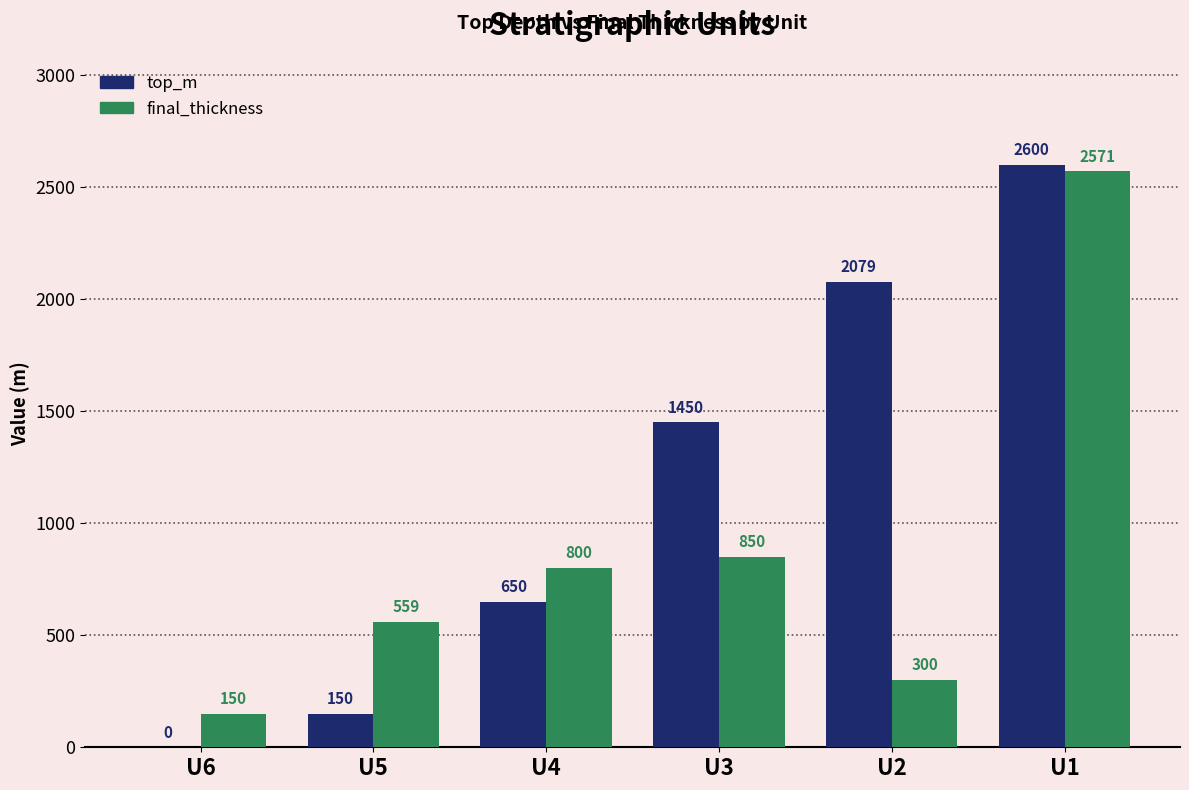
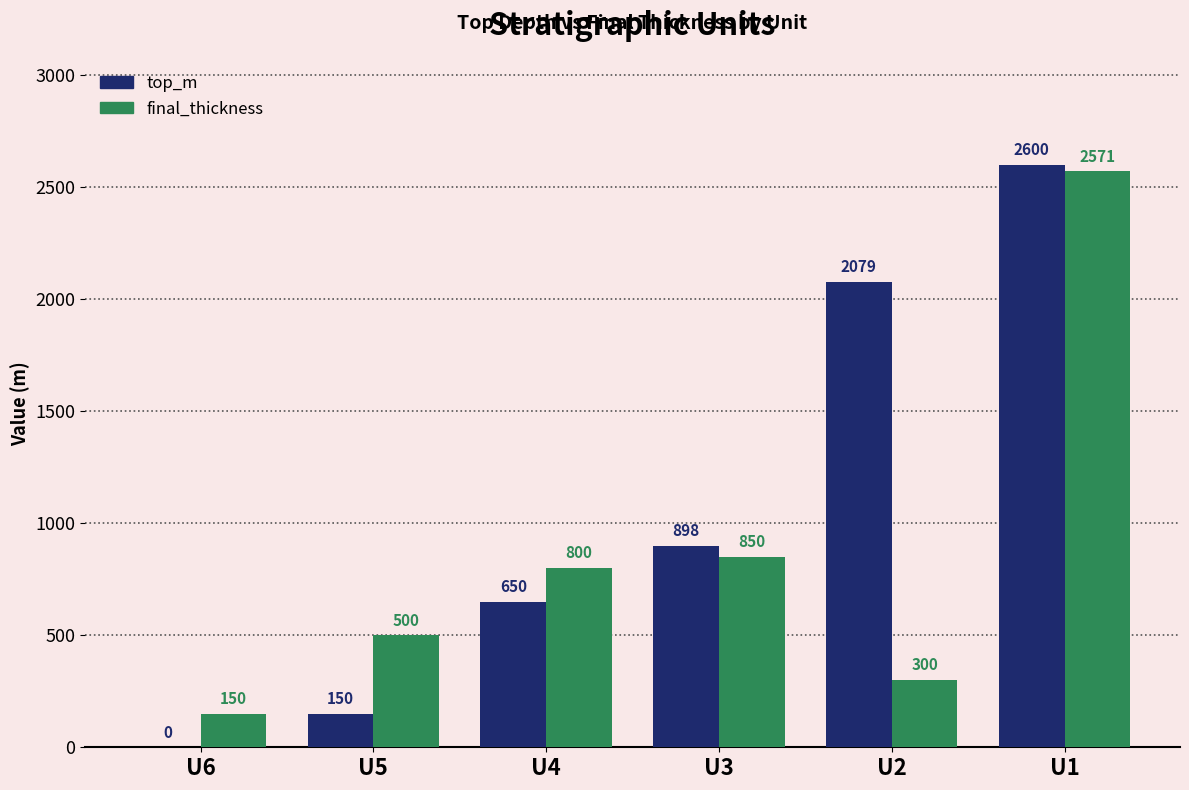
final_thickness, U5: 559 -> 500
top_m, U3: 1450 -> 898
